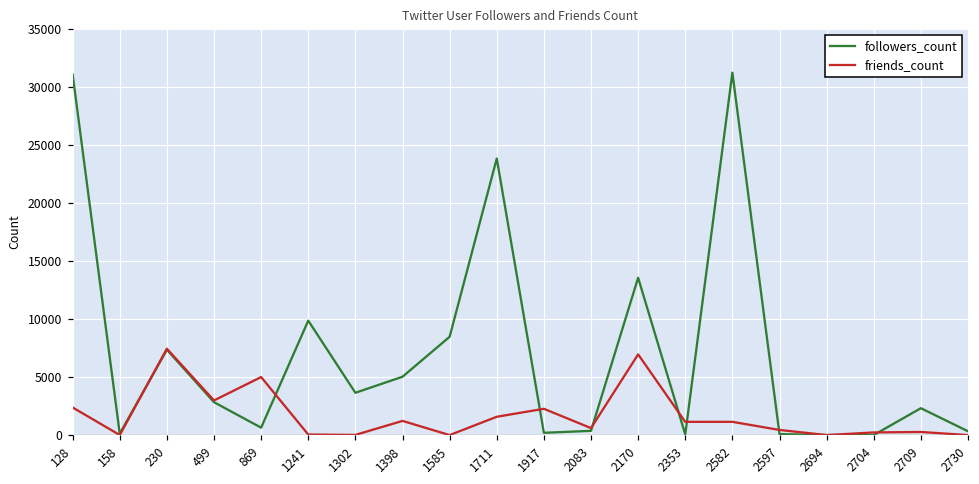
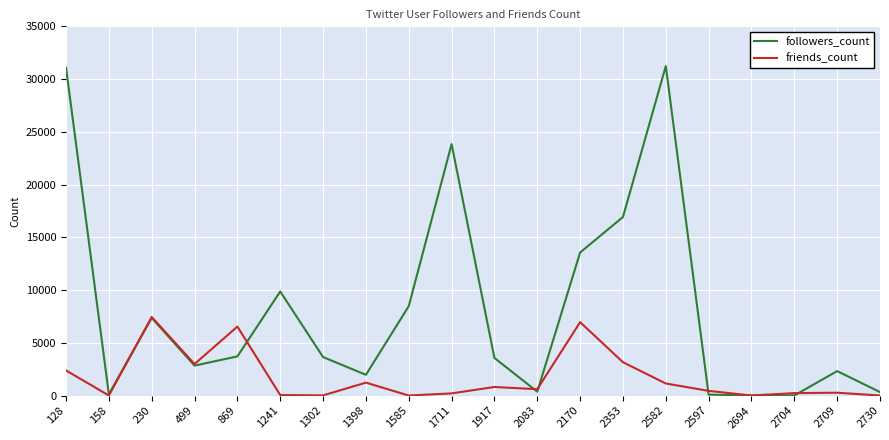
followers_count, 869: 600 -> 3700
friends_count, 869: 5000 -> 6500
followers_count, 1398: 5000 -> 2000
friends_count, 1711: 1600 -> 200
followers_count, 1917: 200 -> 3600
friends_count, 1917: 2300 -> 800
followers_count, 2353: 100 -> 16900
friends_count, 2353: 1100 -> 3200
